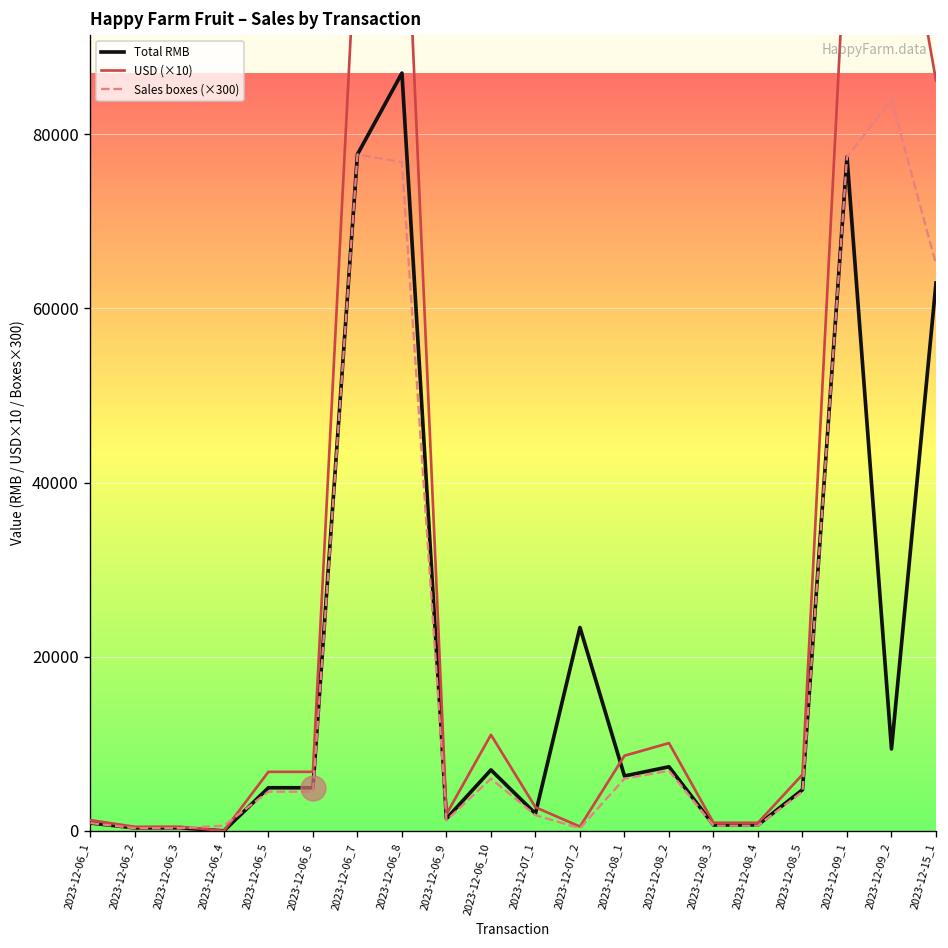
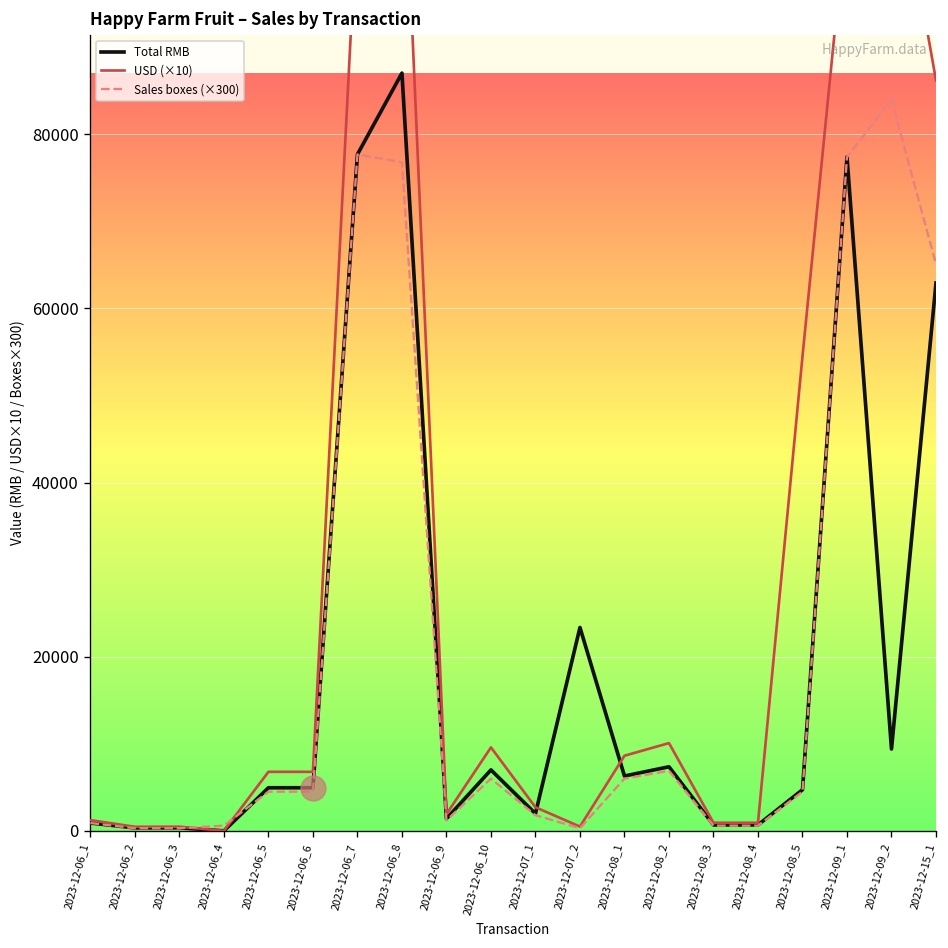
USD (×10), 2023-12-06_10: 11000 -> 10000
USD (×10), 2023-12-08_5: 6000 -> 55000
